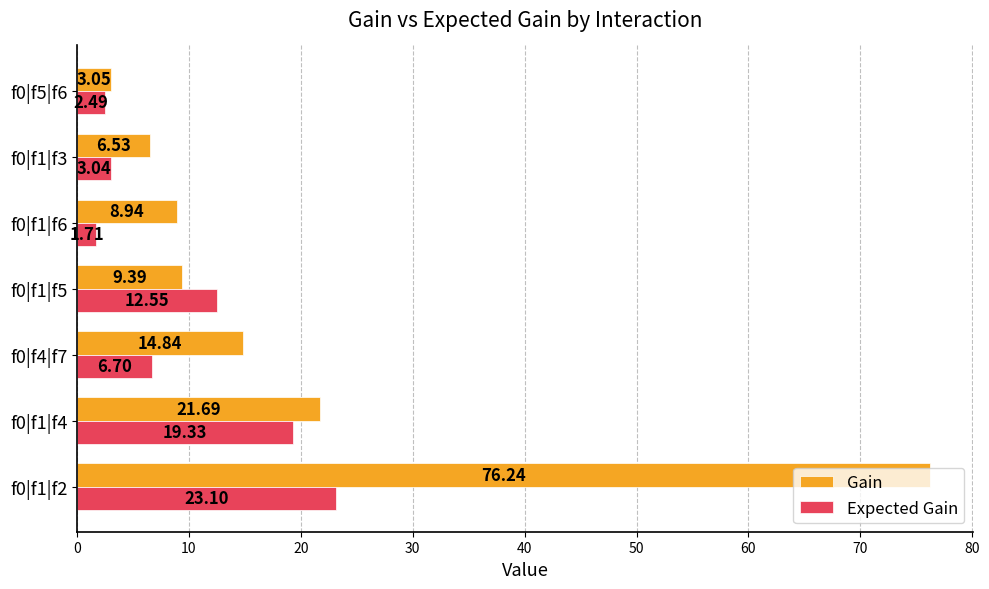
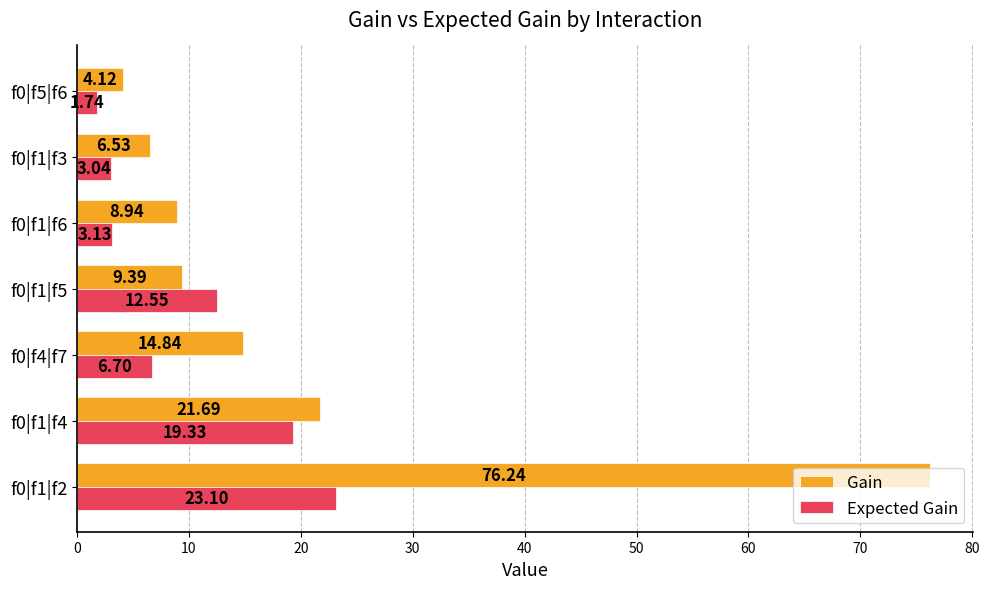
Gain, f0|f5|f6: 3.05 -> 4.12
Expected Gain, f0|f5|f6: 2.49 -> 1.74
Expected Gain, f0|f1|f6: 1.71 -> 3.13
